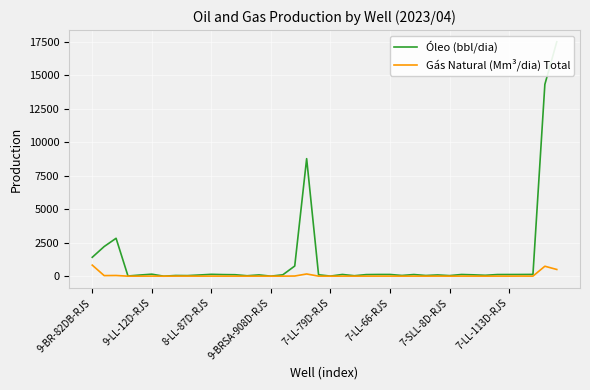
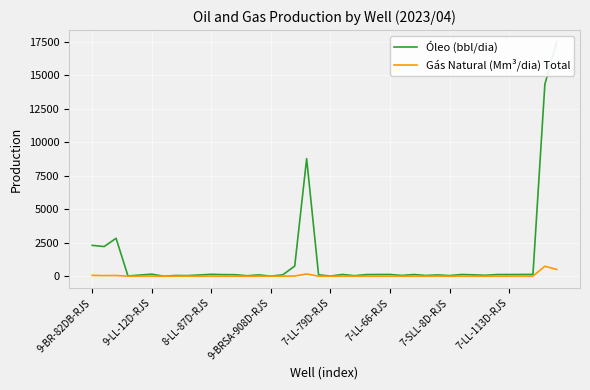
Óleo (bbl/dia), 9-BR-82DB-RJS: 1400 -> 2300
Gás Natural (Mm³/dia) Total, 9-BR-82DB-RJS: 800 -> 100
